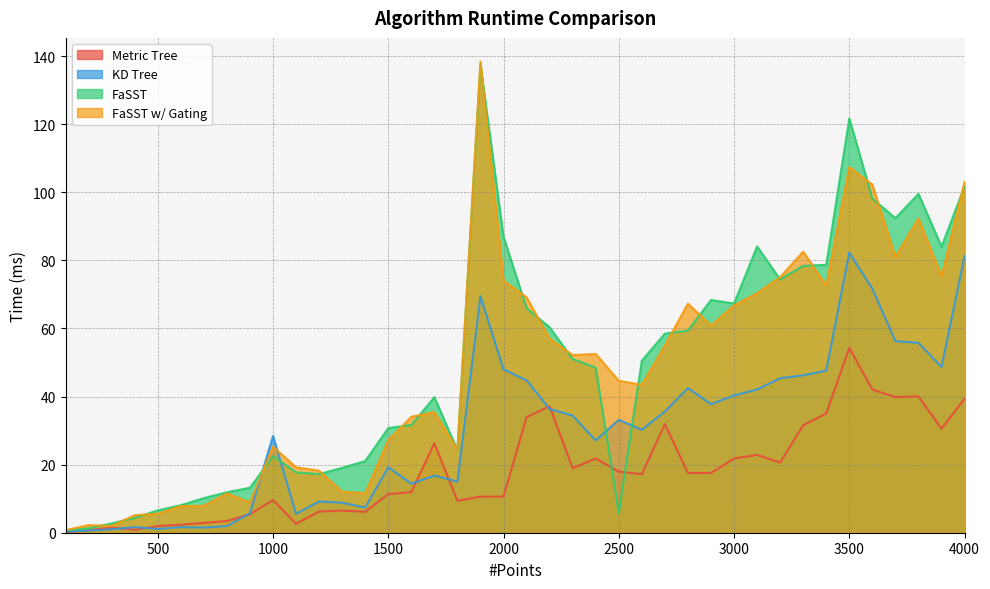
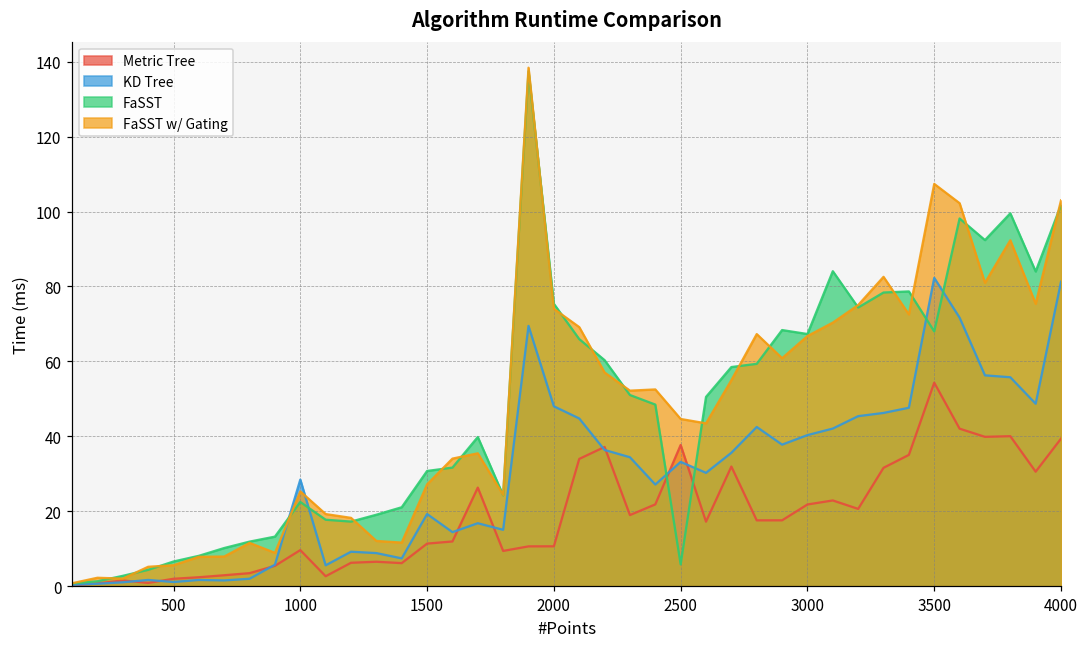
FaSST, 2000: 87 -> 75
Metric Tree, 2500: 18 -> 38
FaSST, 3500: 122 -> 68
